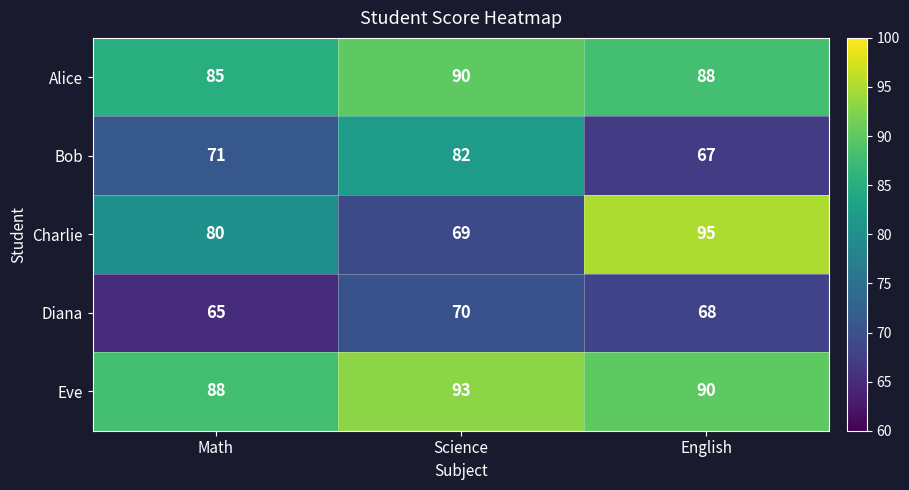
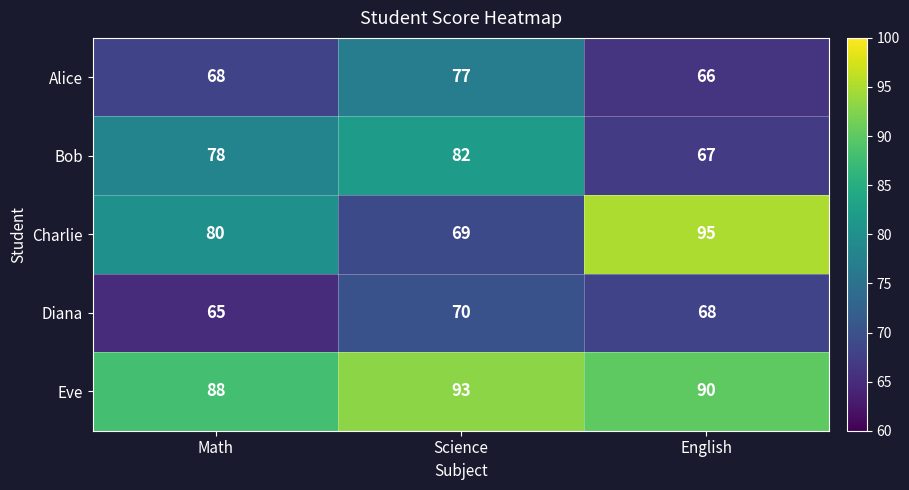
Alice, Math: 85 -> 68
Alice, Science: 90 -> 77
Alice, English: 88 -> 66
Bob, Math: 71 -> 78
